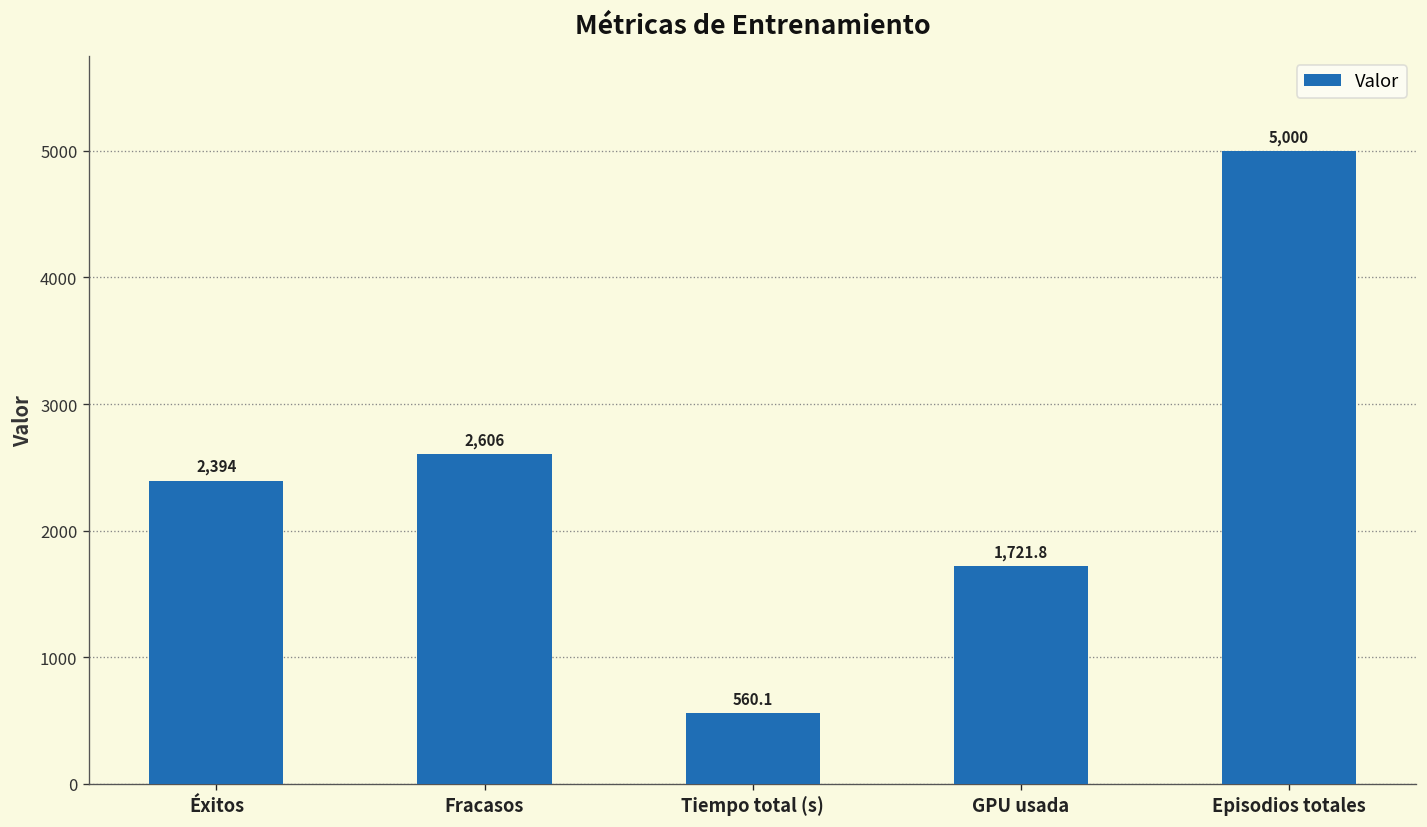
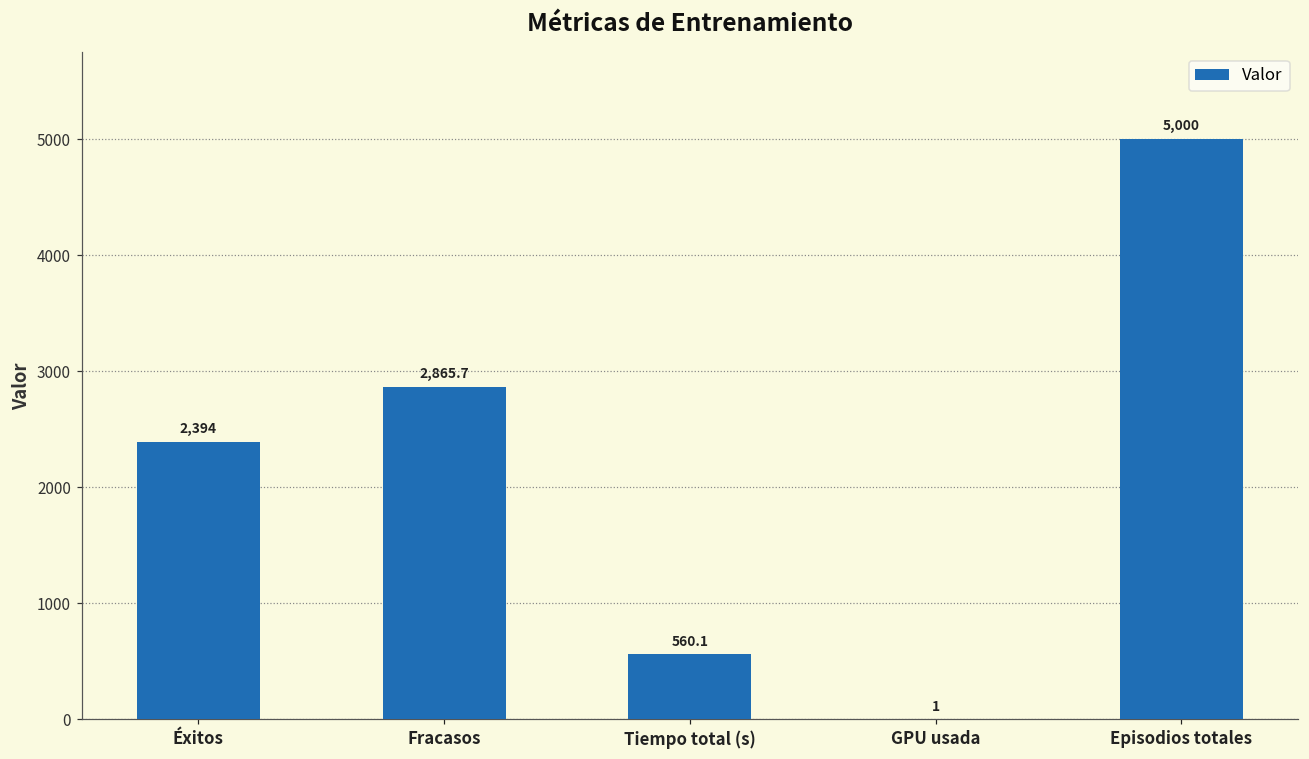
Fracasos: 2,606 -> 2,865.7
GPU usada: 1,721.8 -> 1
